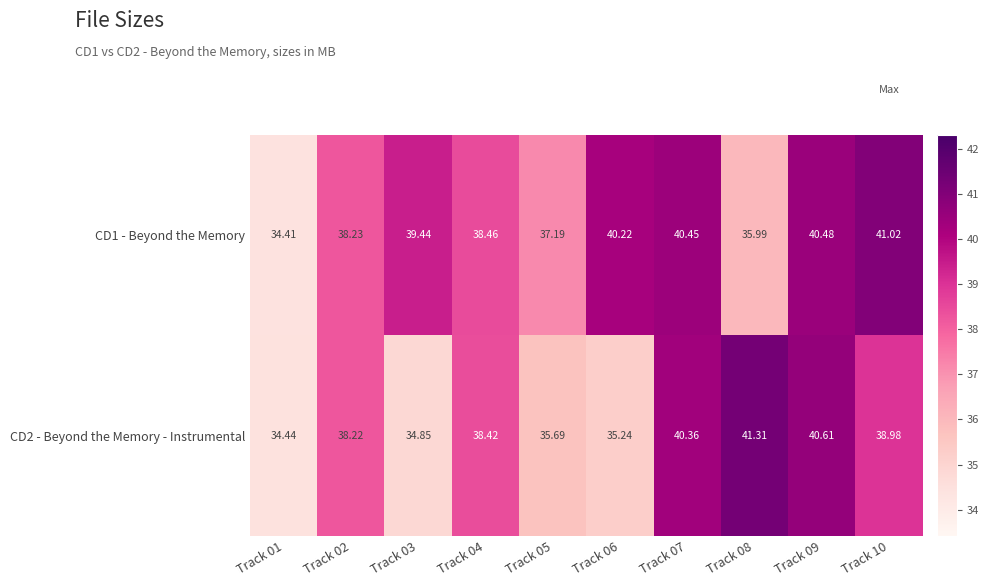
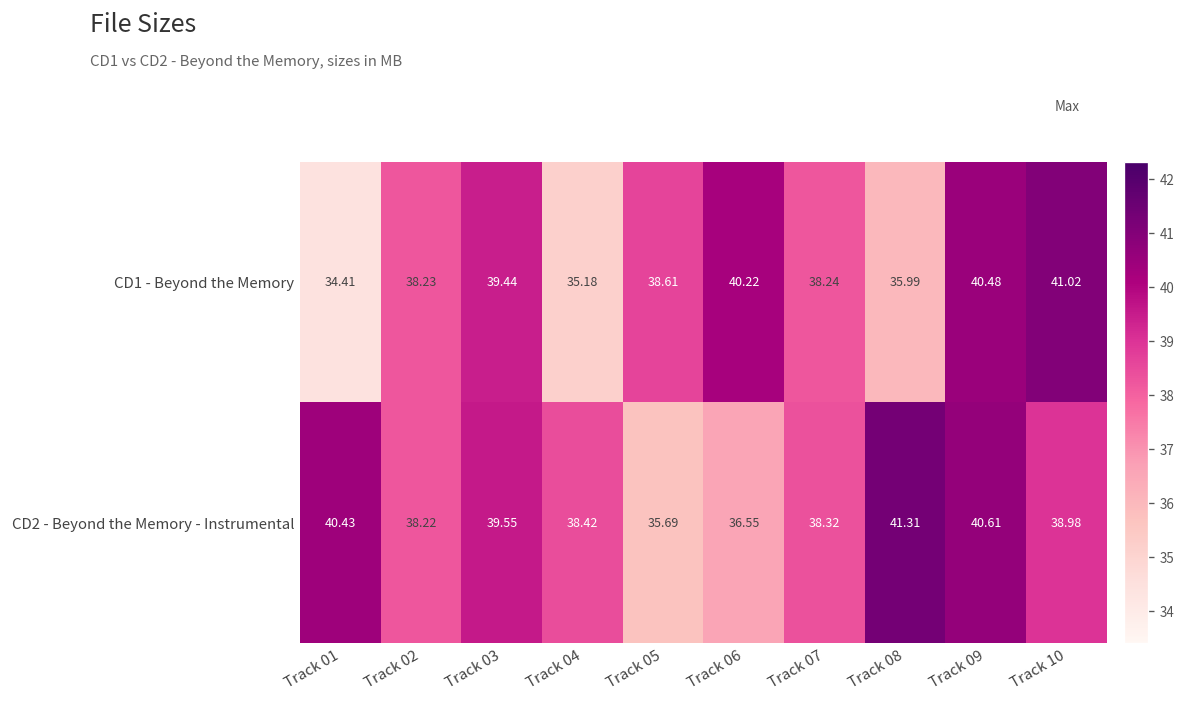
CD1 - Beyond the Memory, Track 04: 38.46 -> 35.18
CD1 - Beyond the Memory, Track 05: 37.19 -> 38.61
CD1 - Beyond the Memory, Track 07: 40.45 -> 38.24
CD2 - Beyond the Memory - Instrumental, Track 01: 34.44 -> 40.43
CD2 - Beyond the Memory - Instrumental, Track 03: 34.85 -> 39.55
CD2 - Beyond the Memory - Instrumental, Track 06: 35.24 -> 36.55
CD2 - Beyond the Memory - Instrumental, Track 07: 40.36 -> 38.32
